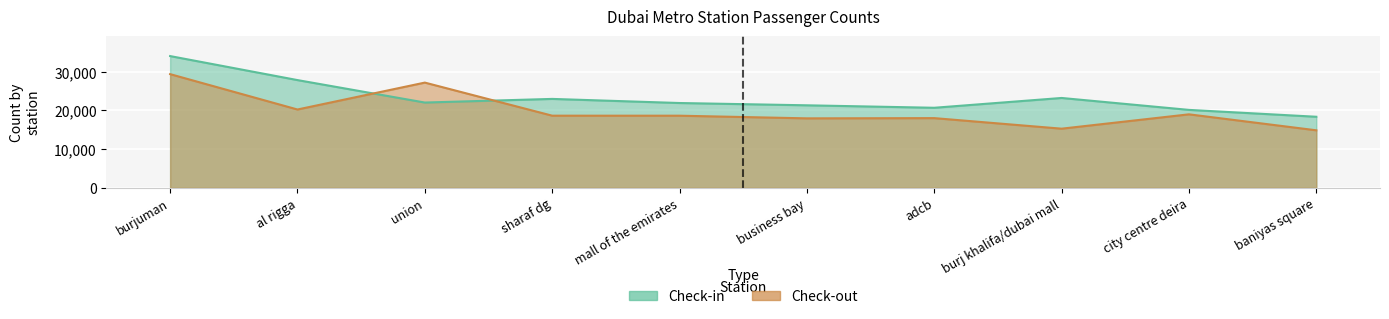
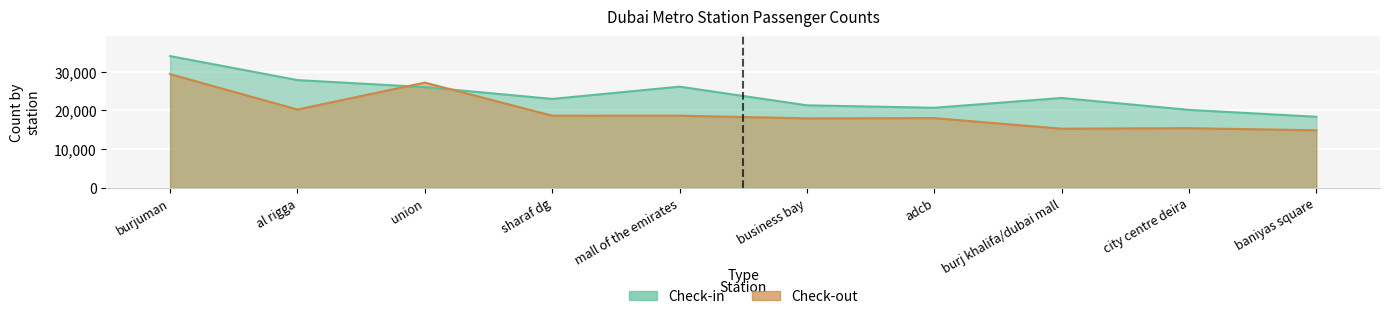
Check-in, union: 22,000 -> 26,000
Check-in, mall of the emirates: 22,000 -> 26,000
Check-out, city centre deira: 19,000 -> 15,000
